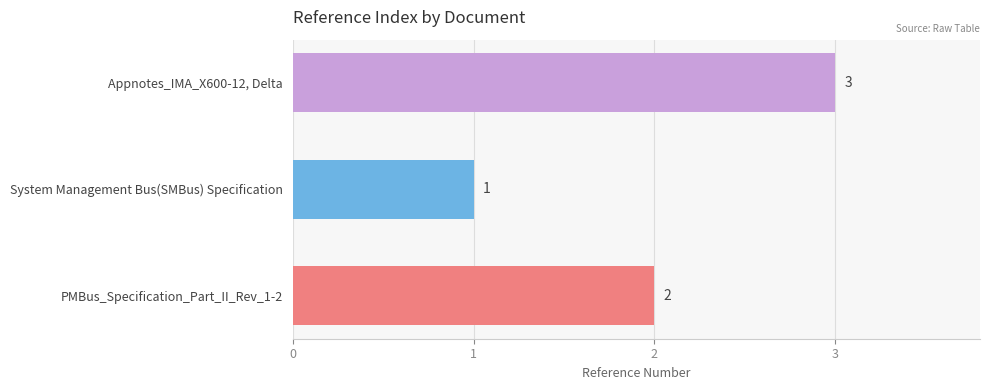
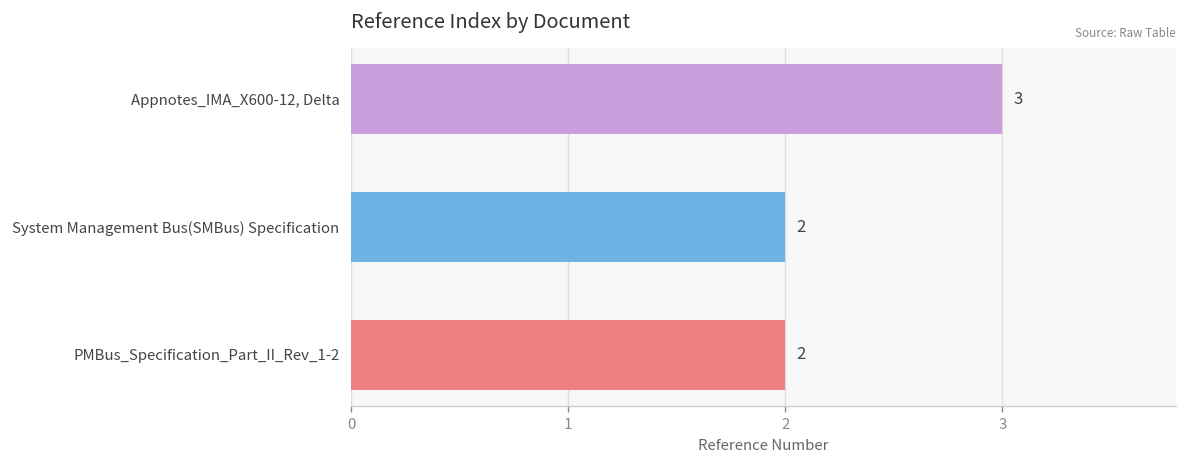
System Management Bus(SMBus) Specification: 1 -> 2
